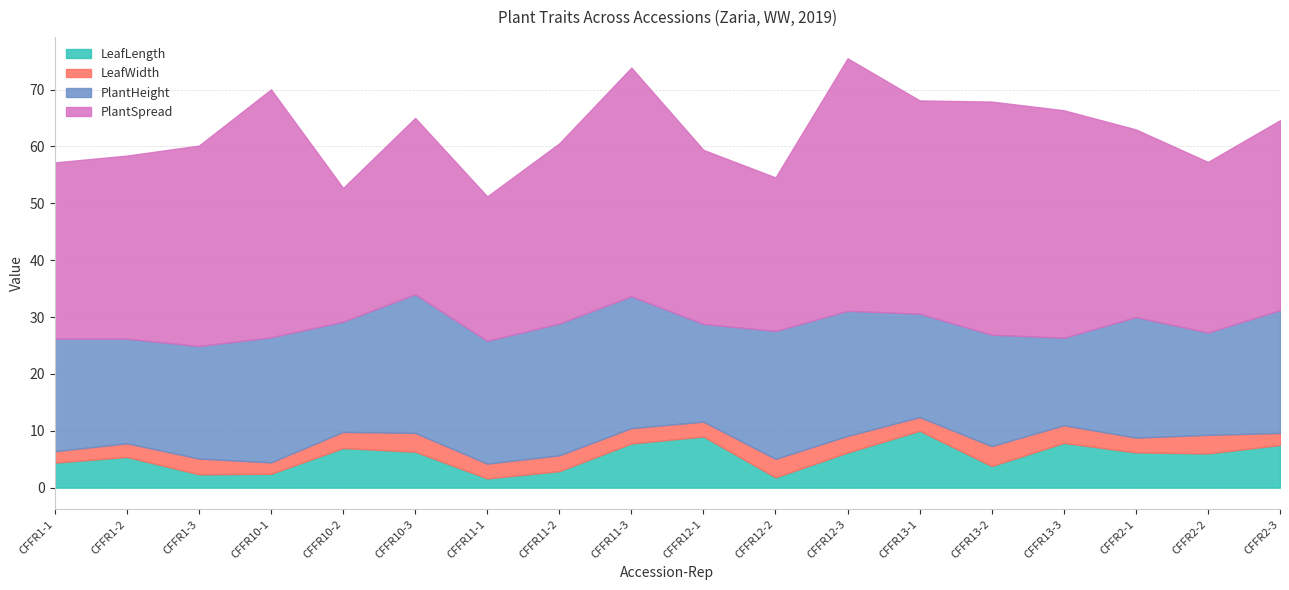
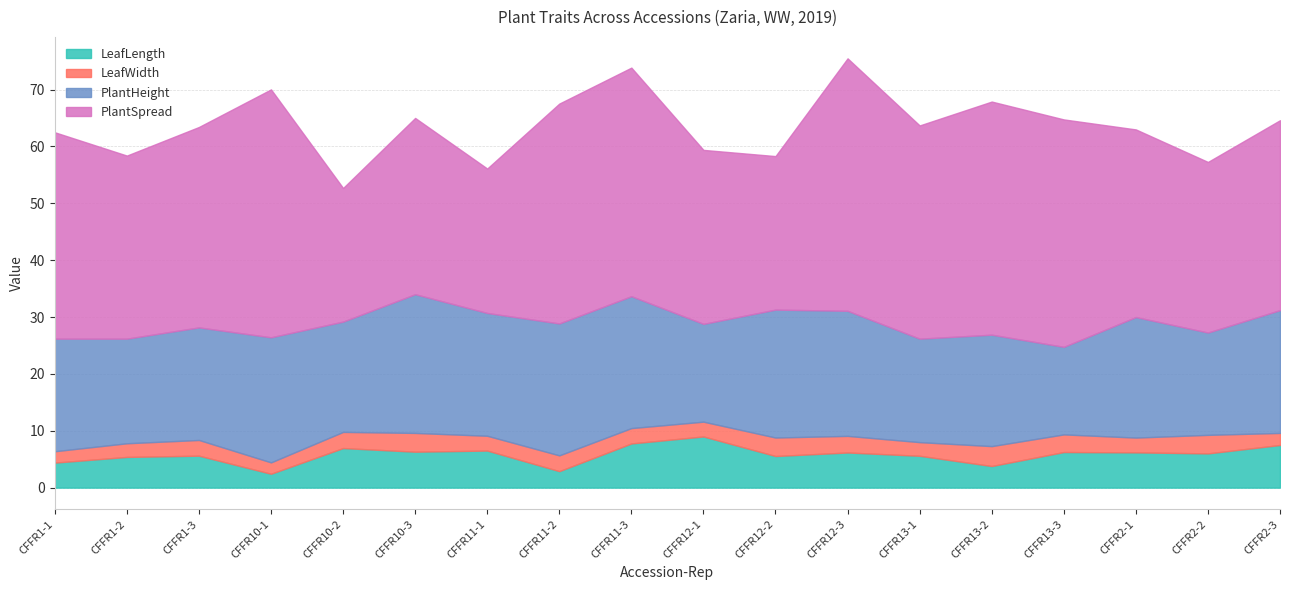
PlantSpread, CFFR1-1: 31 -> 36
LeafLength, CFFR1-3: 2 -> 6
LeafLength, CFFR11-1: 2 -> 7
PlantSpread, CFFR11-2: 32 -> 39
LeafLength, CFFR12-2: 2 -> 6
LeafLength, CFFR13-1: 10 -> 6
LeafLength, CFFR13-3: 8 -> 6
